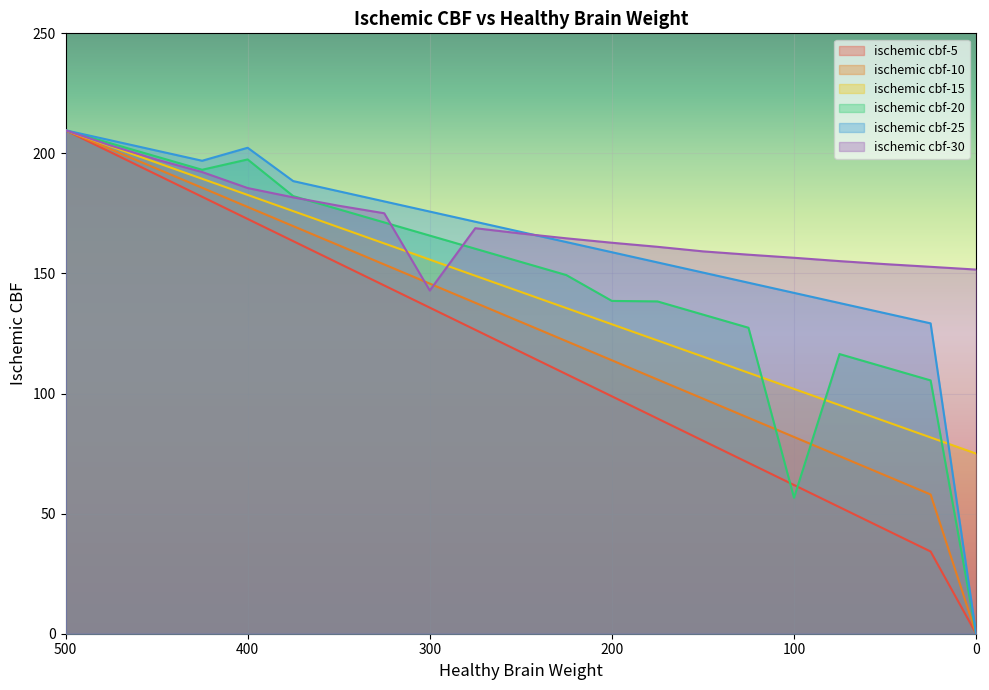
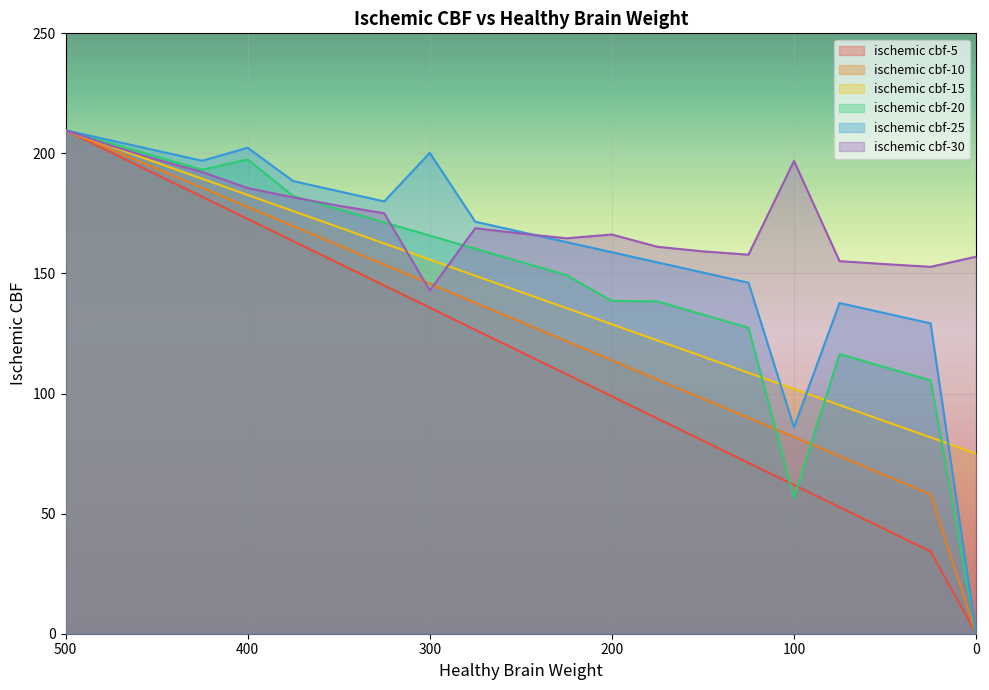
ischemic cbf-25, 300: 176 -> 200
ischemic cbf-30, 200: 163 -> 166
ischemic cbf-25, 100: 142 -> 86
ischemic cbf-30, 100: 157 -> 197
ischemic cbf-30, 0: 152 -> 157
